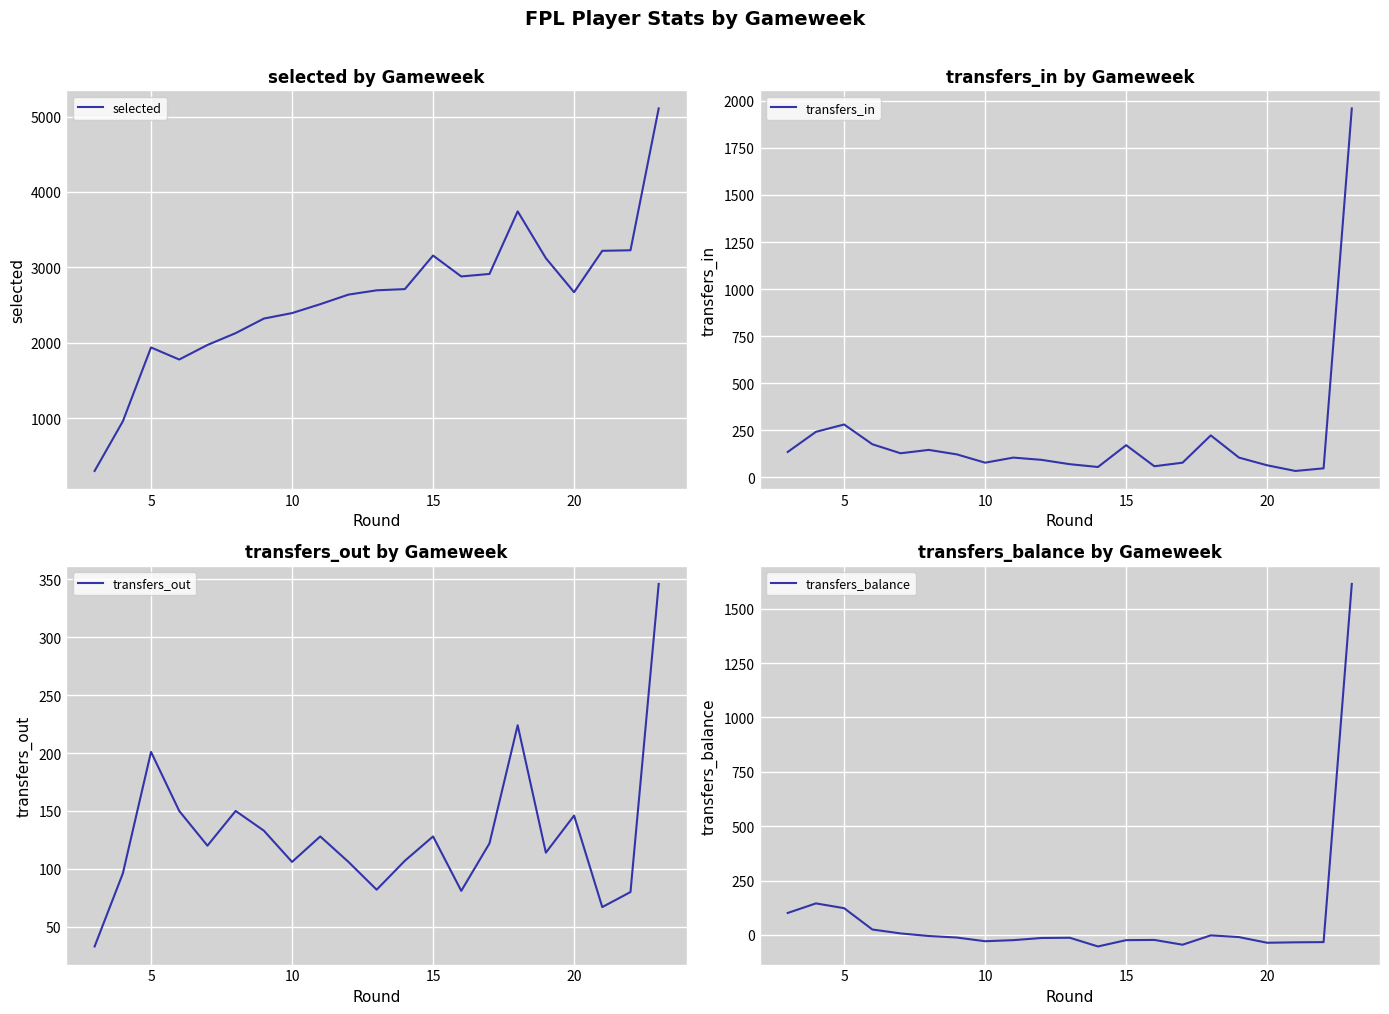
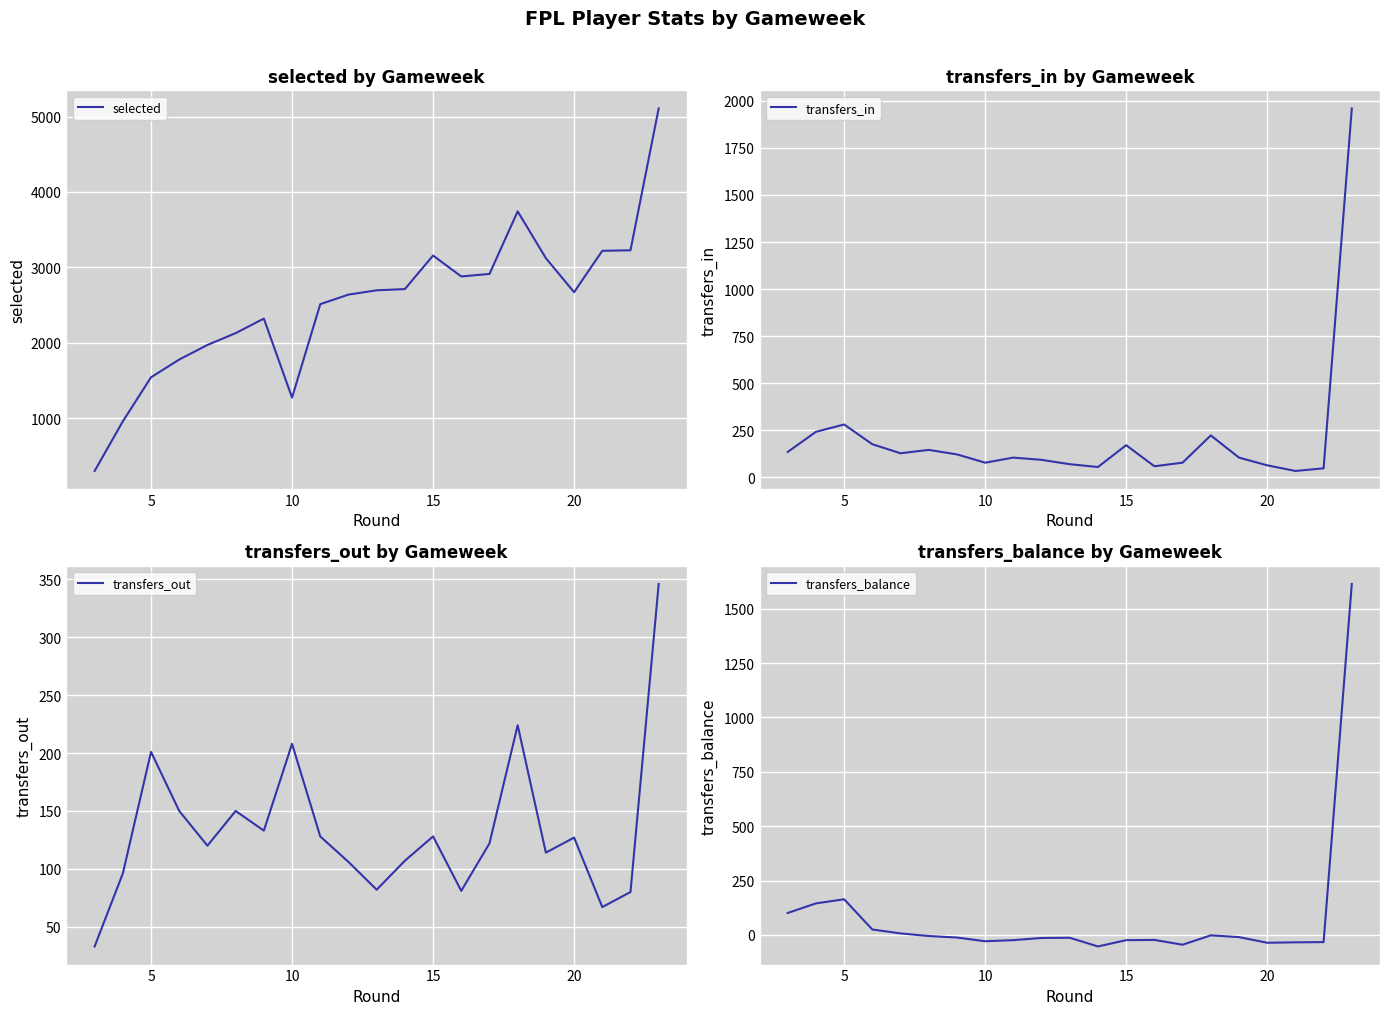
selected by Gameweek, 5: 1900 -> 1500
selected by Gameweek, 10: 2400 -> 1300
transfers_out by Gameweek, 10: 106 -> 208
transfers_out by Gameweek, 20: 146 -> 127
transfers_balance by Gameweek, 5: 120 -> 160
